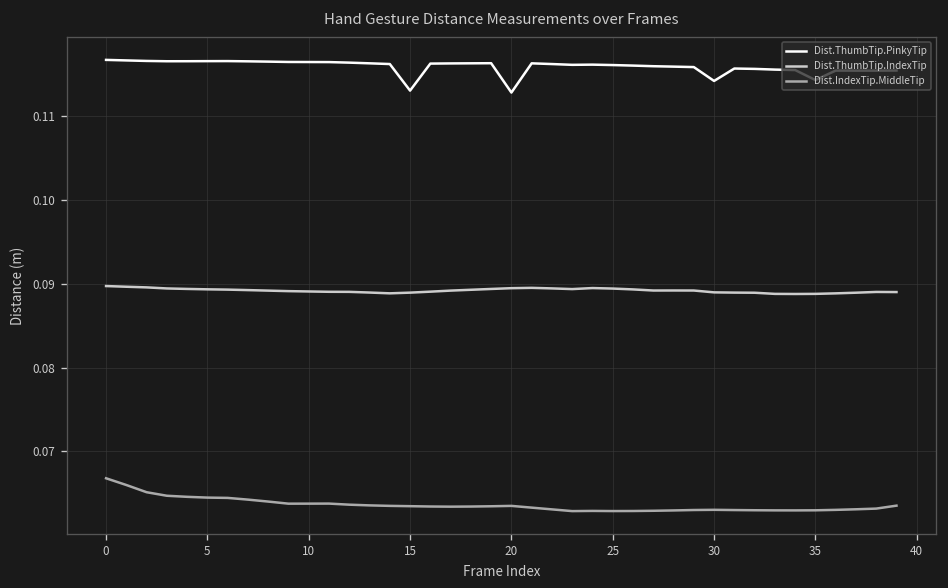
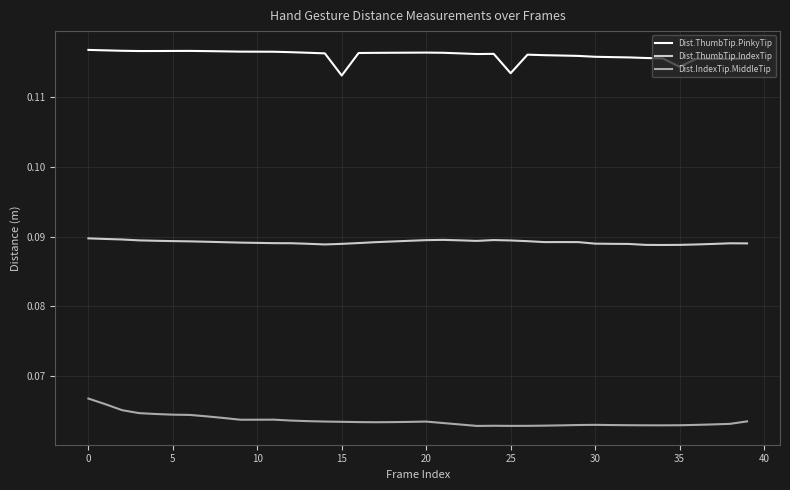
Dist.ThumbTip.PinkyTip, 20: 0.113 -> 0.116
Dist.ThumbTip.PinkyTip, 25: 0.116 -> 0.113
Dist.ThumbTip.PinkyTip, 30: 0.114 -> 0.116
